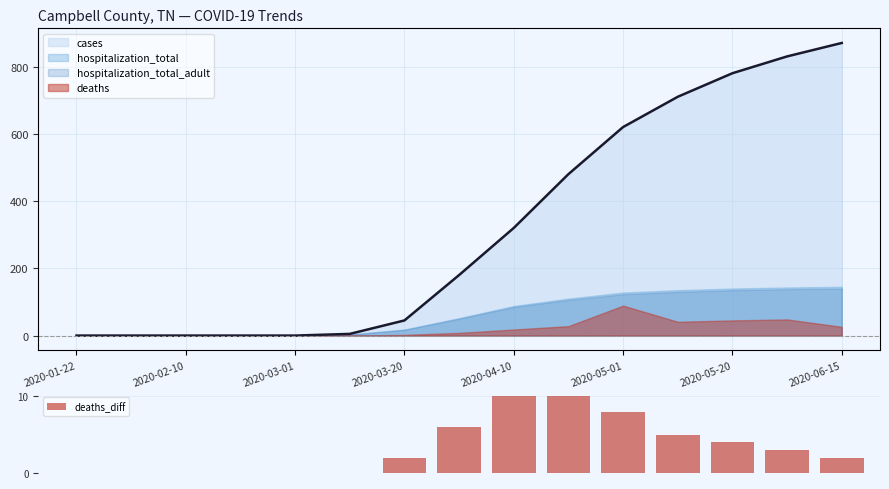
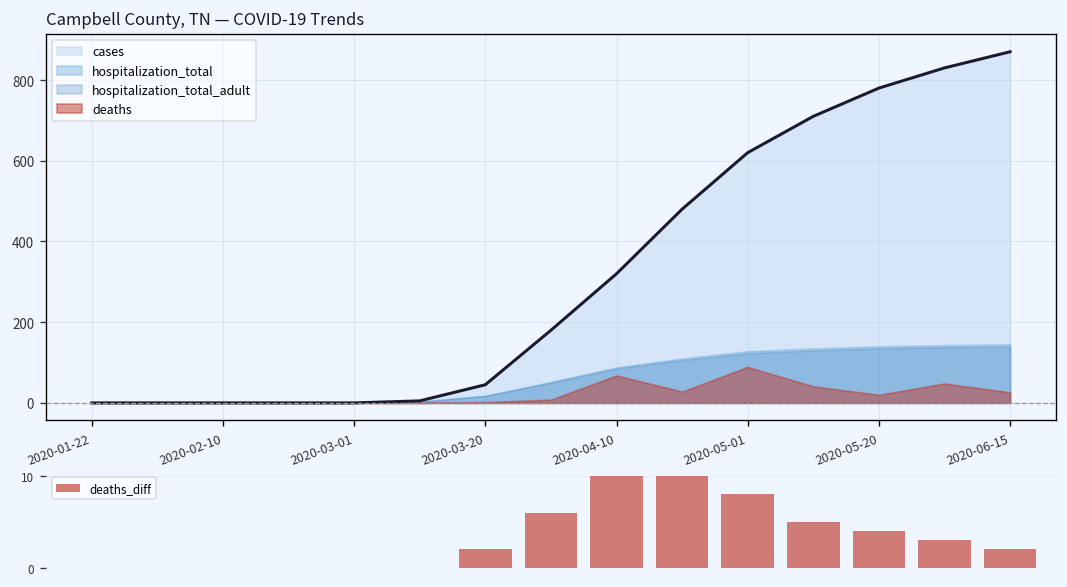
Campbell County, TN — COVID-19 Trends, deaths, 2020-04-10: 20 -> 70
Campbell County, TN — COVID-19 Trends, deaths, 2020-05-20: 50 -> 20
